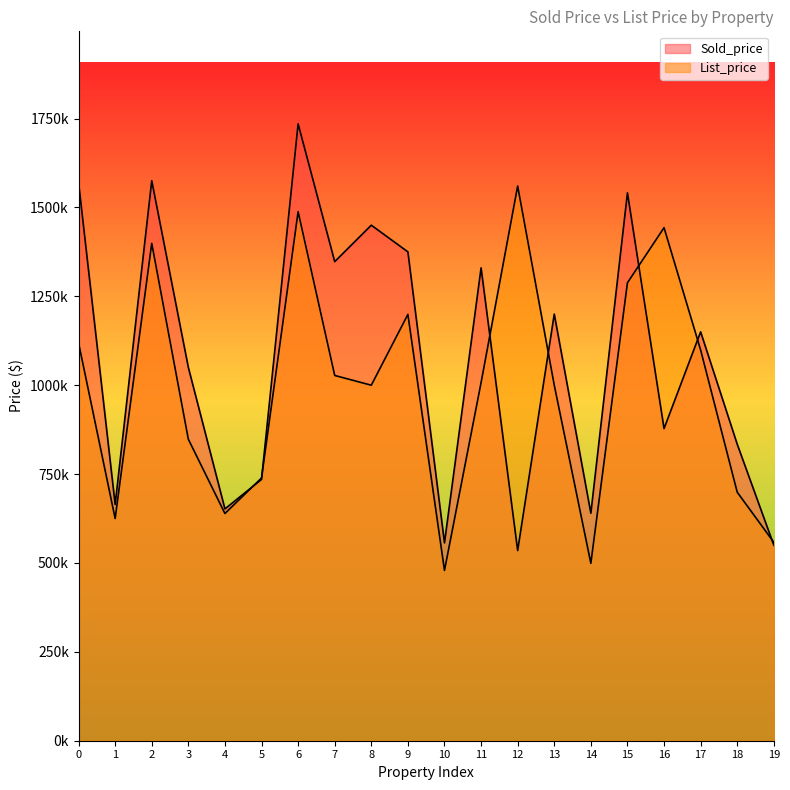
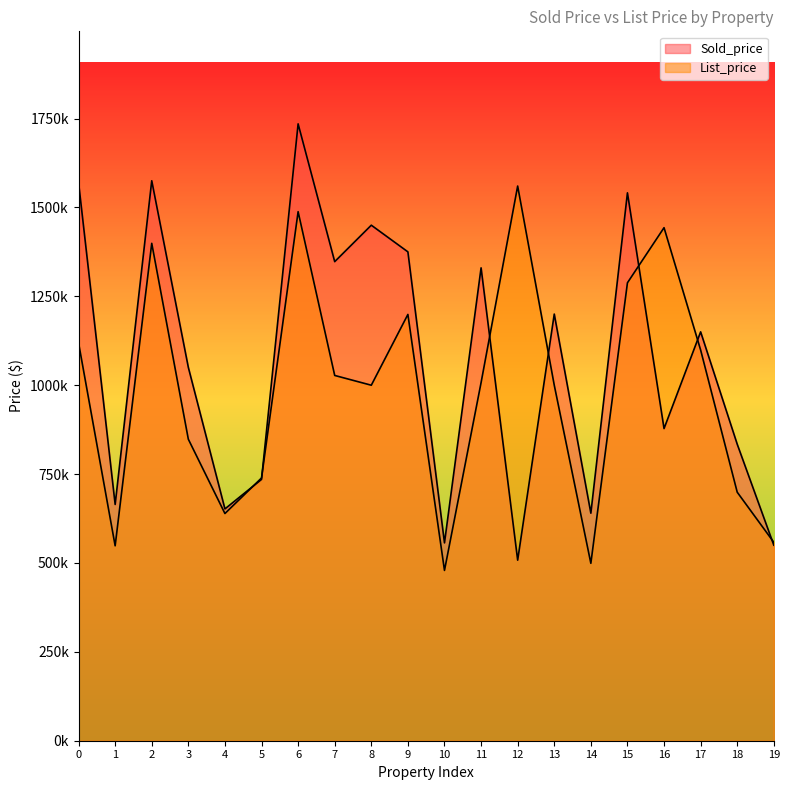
List_price, 1: 630000 -> 550000
Sold_price, 12: 540000 -> 510000
